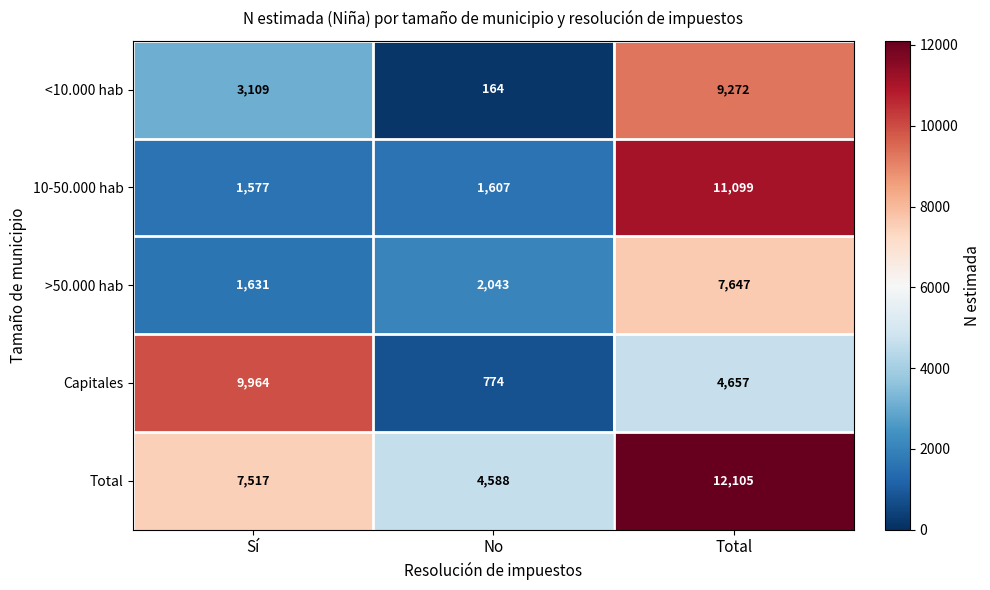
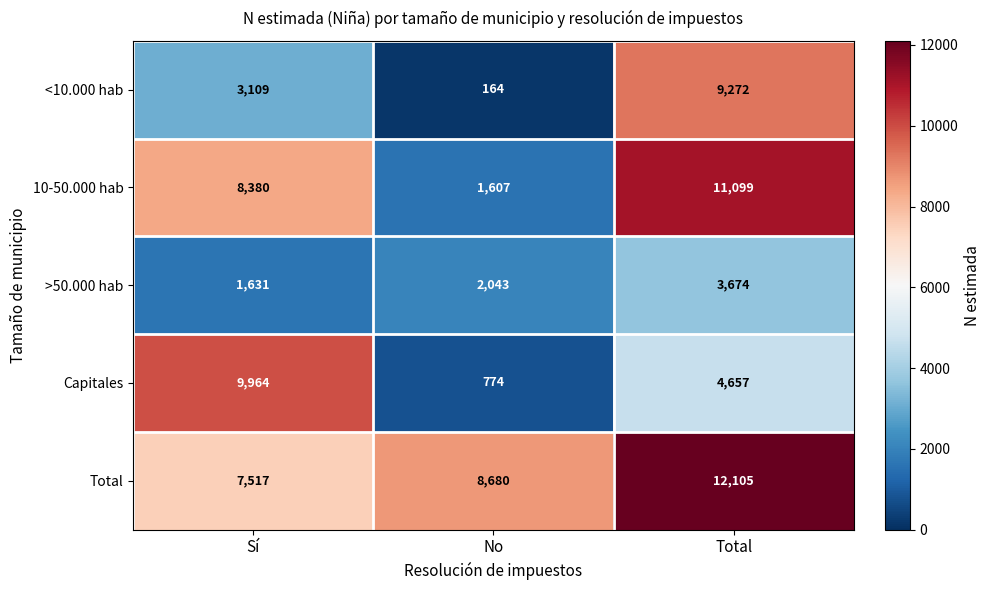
10-50.000 hab, Sí: 1,577 -> 8,380
>50.000 hab, Total: 7,647 -> 3,674
Total, No: 4,588 -> 8,680
